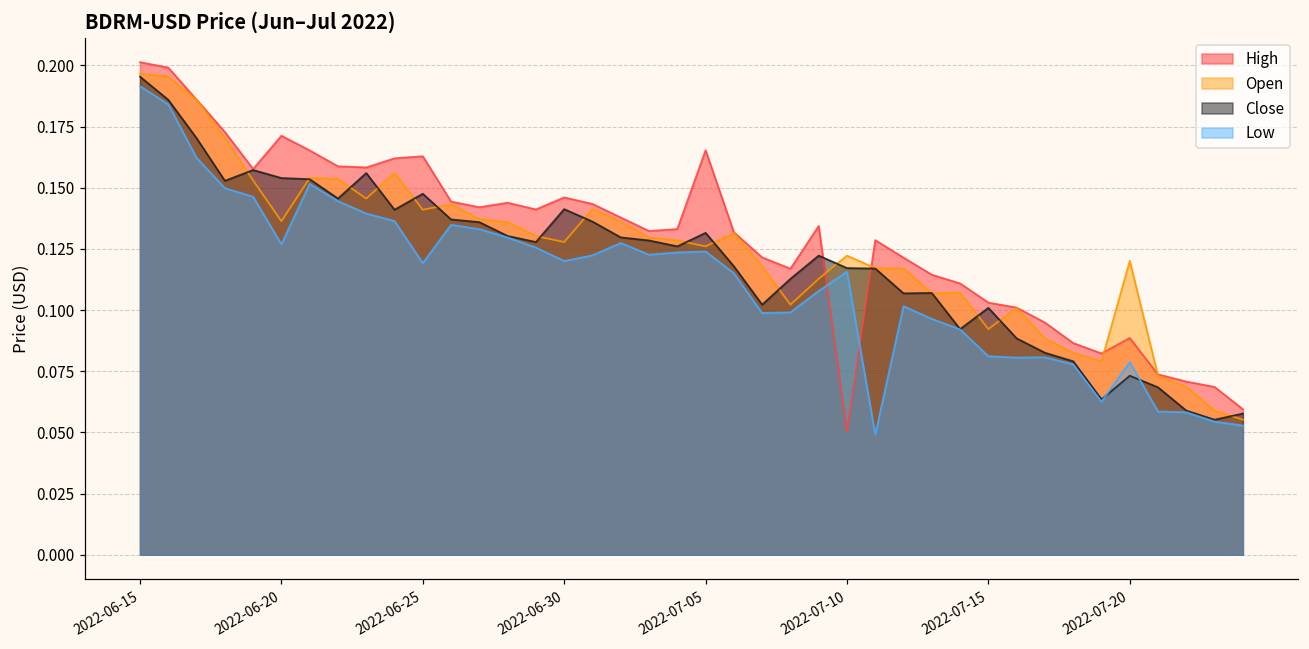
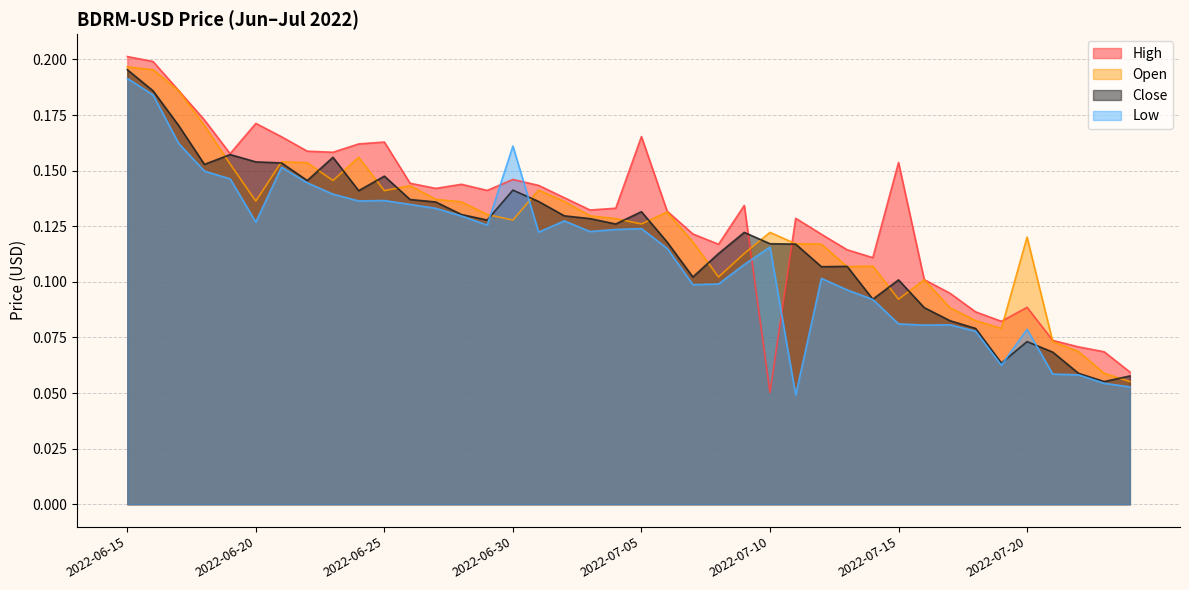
Low, 2022-06-25: 0.119 -> 0.137
Low, 2022-06-30: 0.120 -> 0.161
High, 2022-07-15: 0.103 -> 0.154
